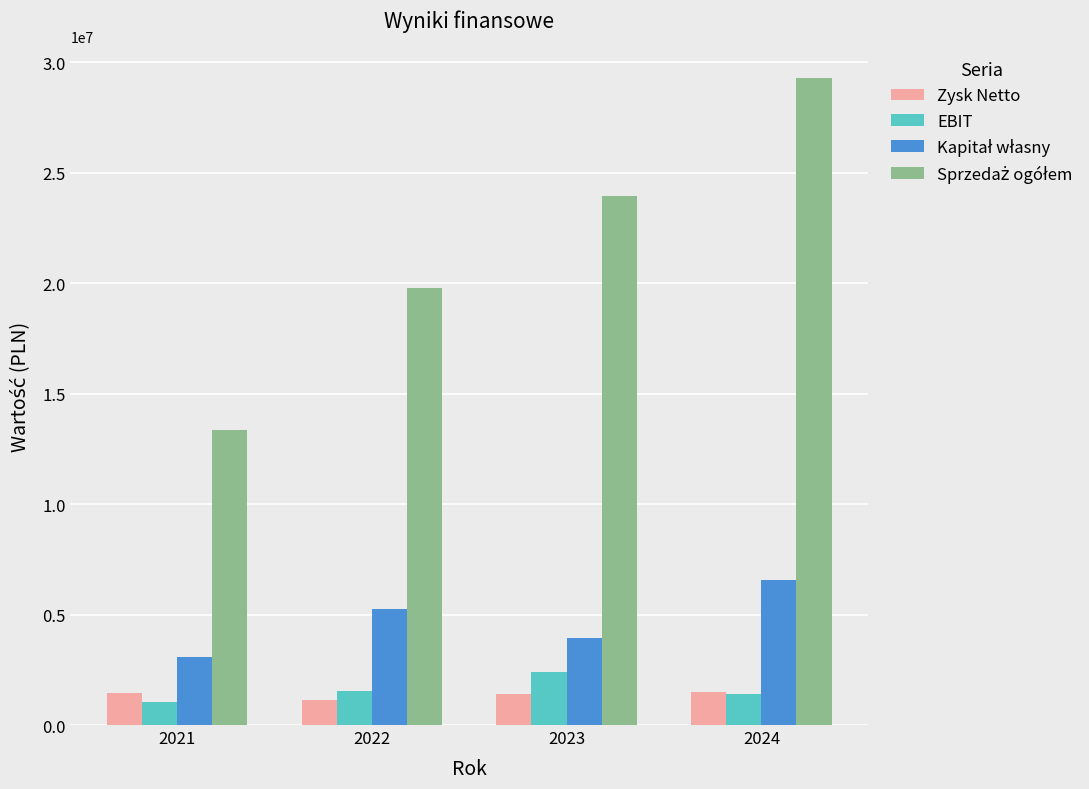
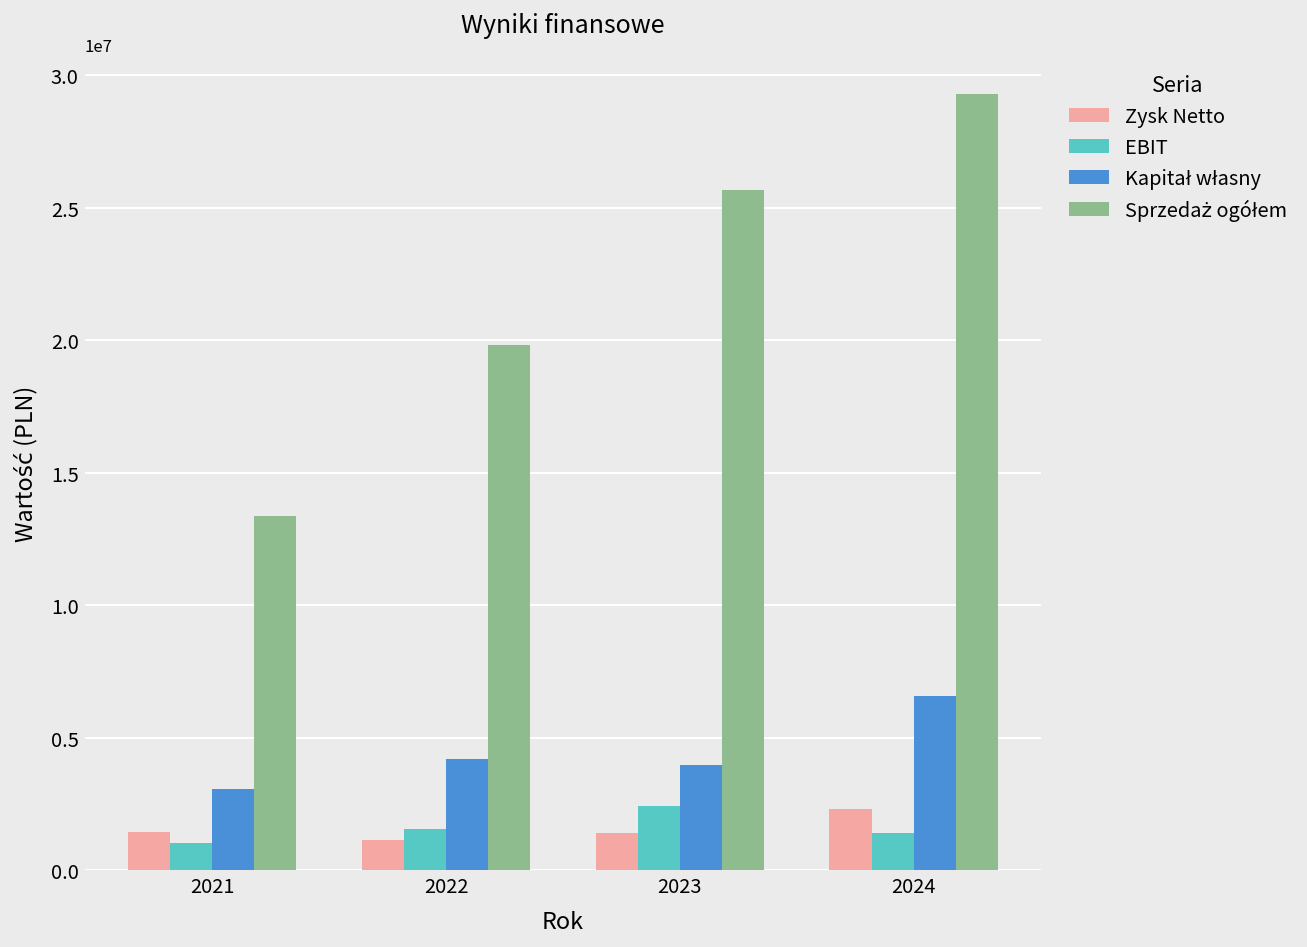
Kapitał własny, 2022: 5300000 -> 4200000
Sprzedaż ogółem, 2023: 24000000 -> 25700000
Zysk Netto, 2024: 1500000 -> 2300000
